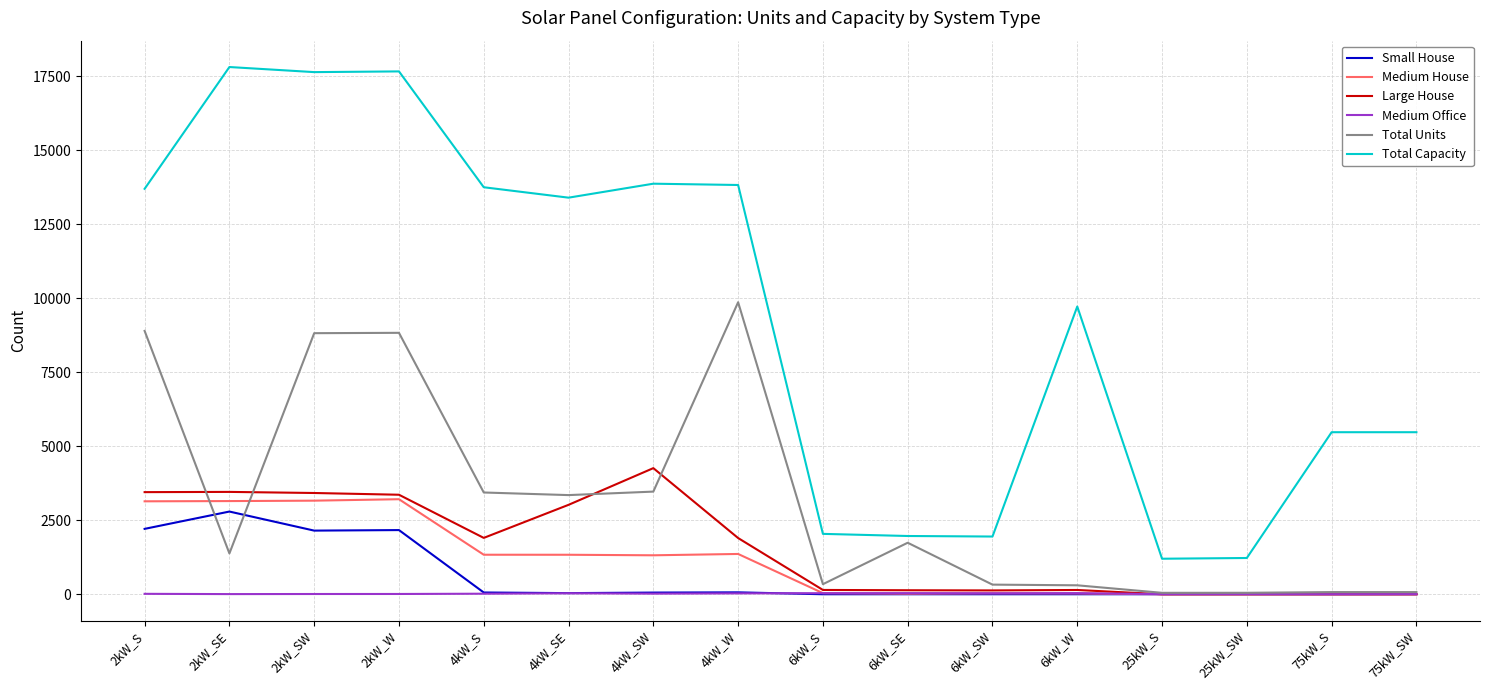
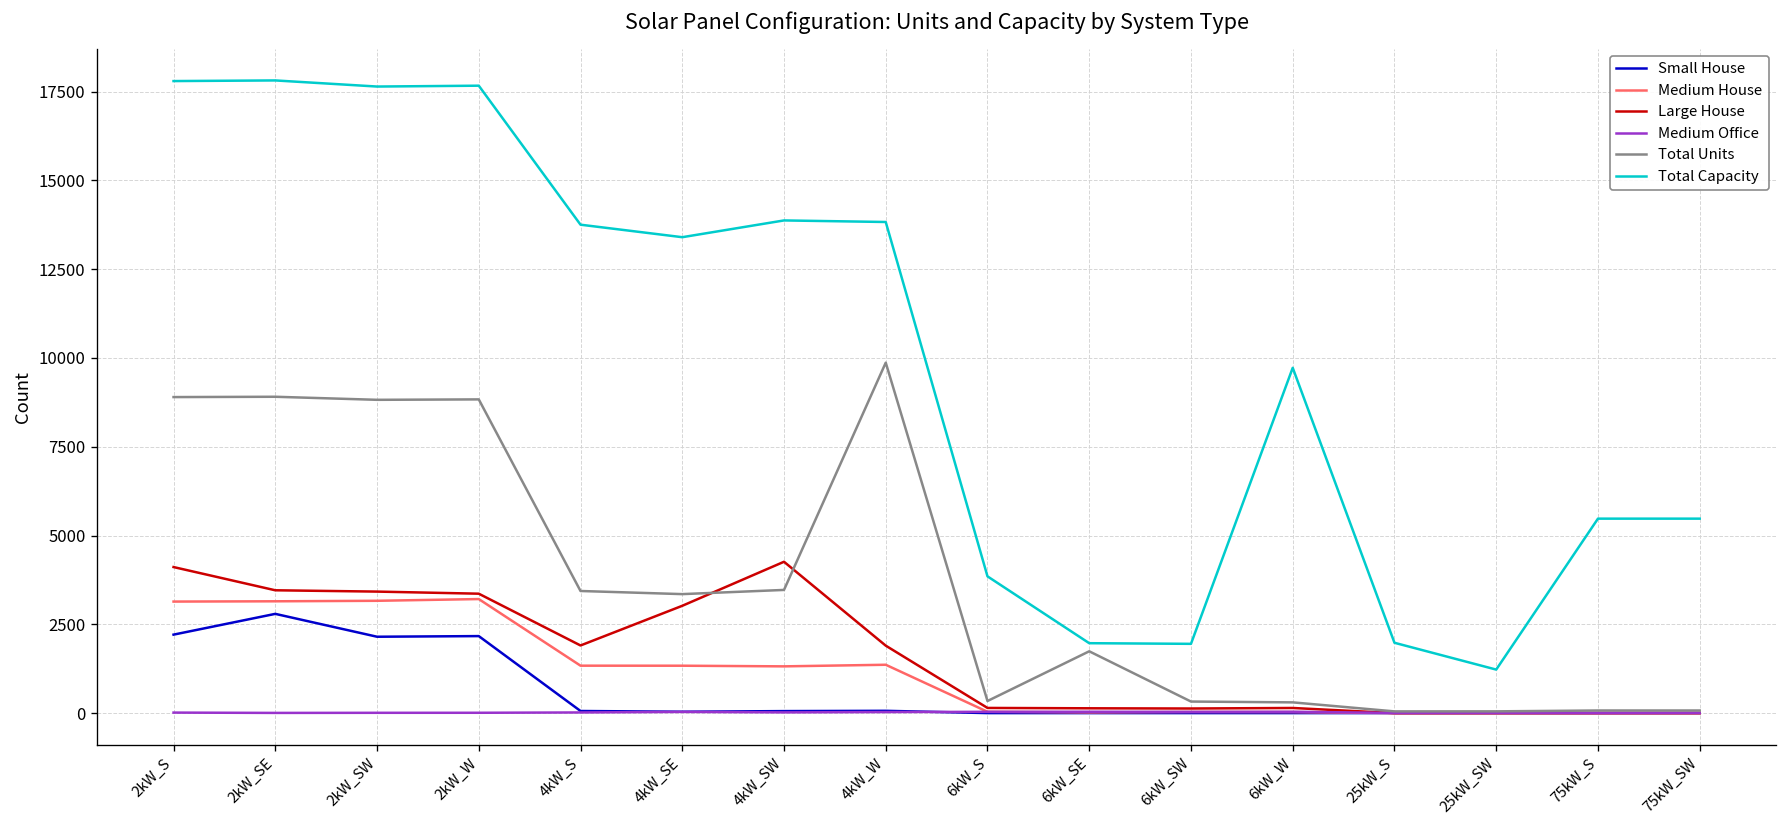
Large House, 2kW_S: 3500 -> 4100
Total Capacity, 2kW_S: 13700 -> 17800
Total Units, 2kW_SE: 1400 -> 8900
Total Capacity, 6kW_S: 2000 -> 3900
Total Capacity, 25kW_S: 1200 -> 2000
